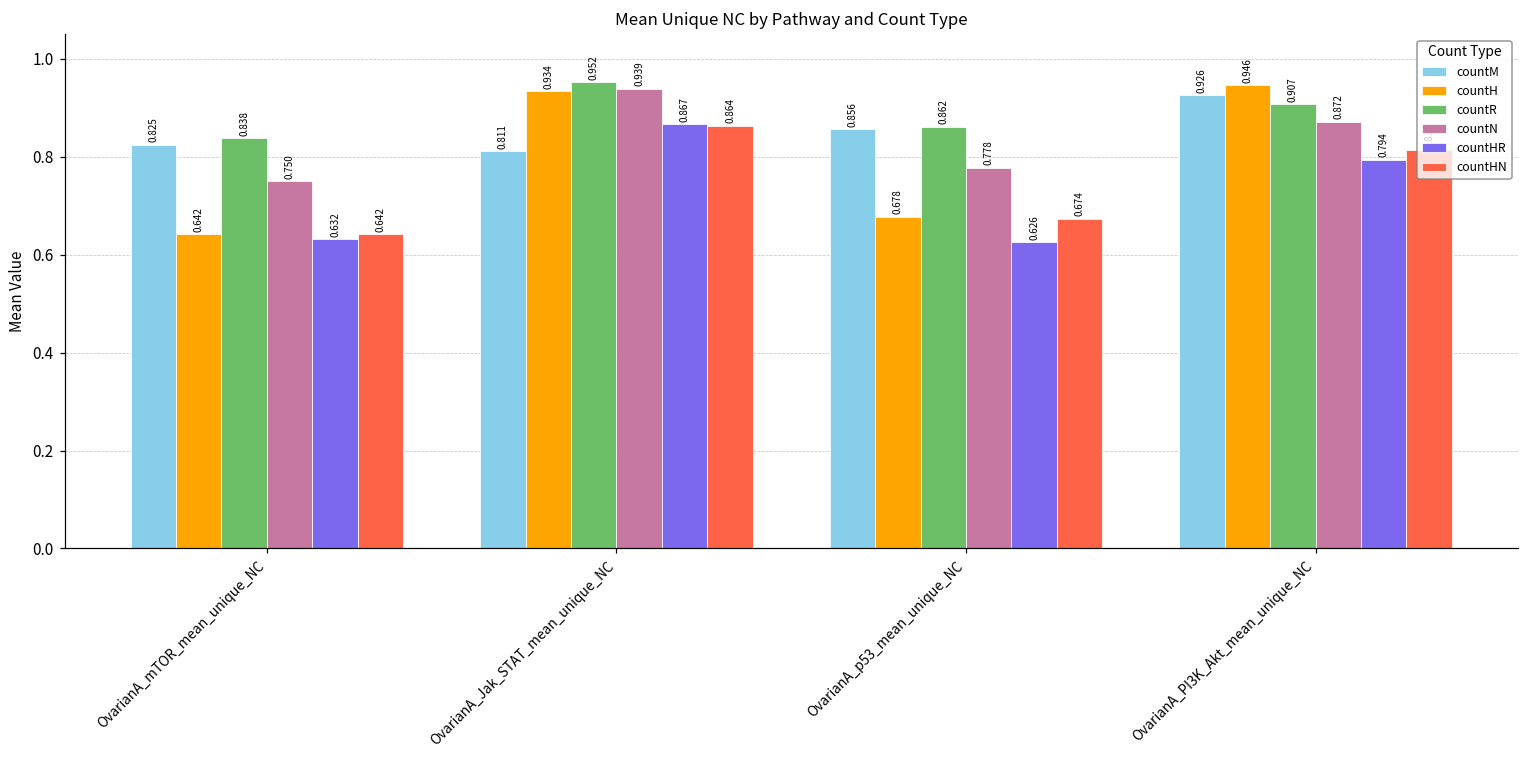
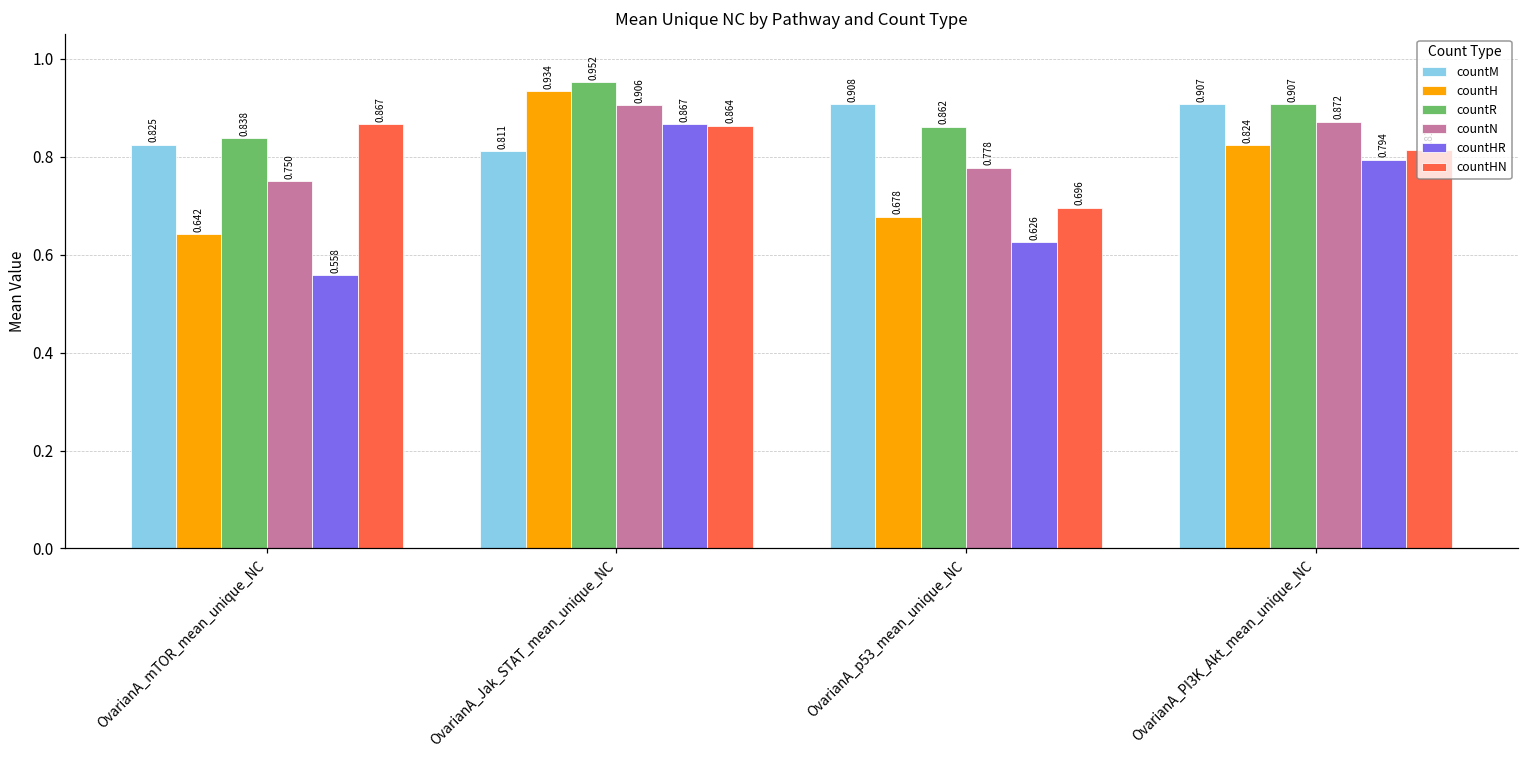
countHR, OvarianA_mTOR_mean_unique_NC: 0.632 -> 0.558
countHN, OvarianA_mTOR_mean_unique_NC: 0.642 -> 0.867
countN, OvarianA_Jak_STAT_mean_unique_NC: 0.939 -> 0.906
countM, OvarianA_p53_mean_unique_NC: 0.856 -> 0.908
countHN, OvarianA_p53_mean_unique_NC: 0.674 -> 0.696
countM, OvarianA_PI3K_Akt_mean_unique_NC: 0.926 -> 0.907
countH, OvarianA_PI3K_Akt_mean_unique_NC: 0.946 -> 0.824
